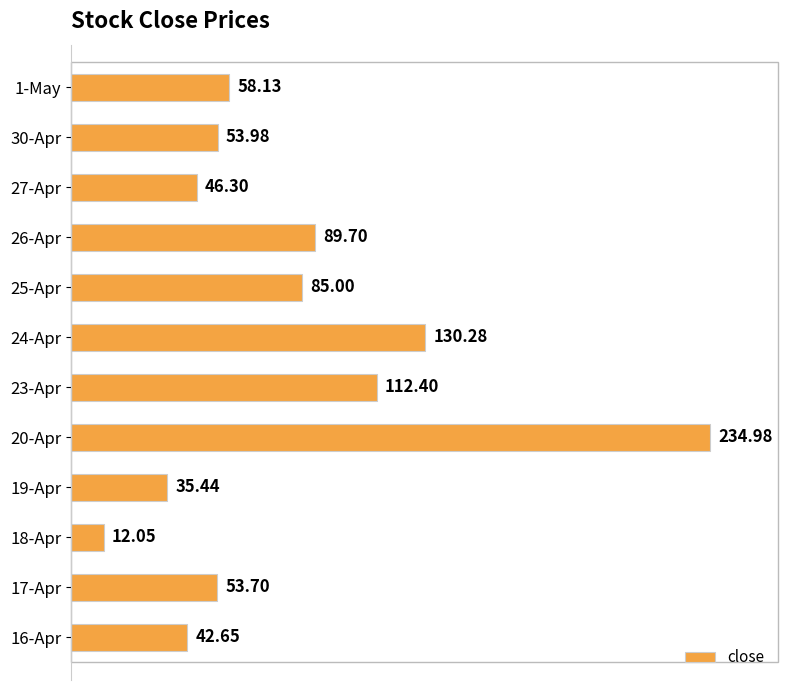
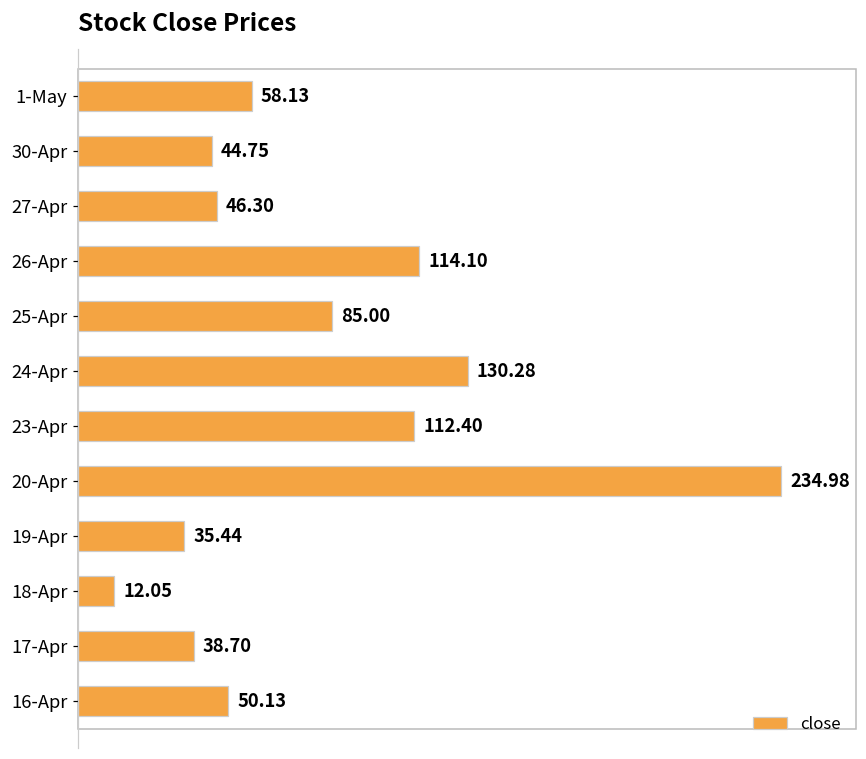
30-Apr: 53.98 -> 44.75
26-Apr: 89.70 -> 114.10
17-Apr: 53.70 -> 38.70
16-Apr: 42.65 -> 50.13
